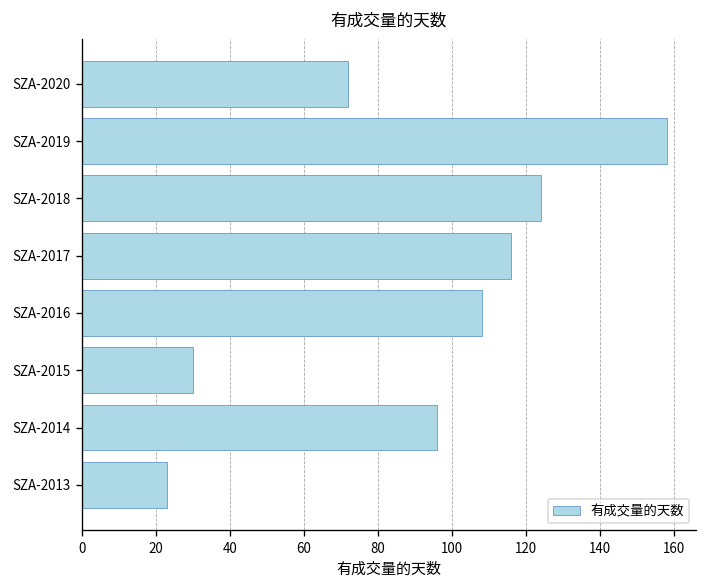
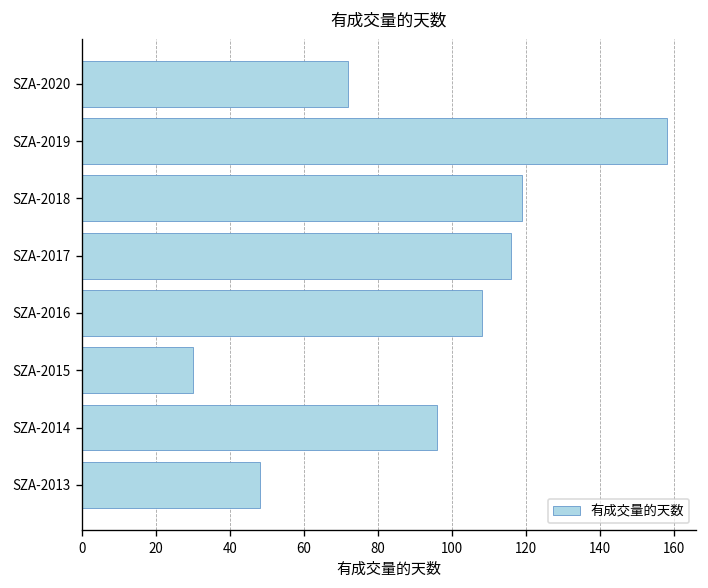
SZA-2018: 124 -> 119
SZA-2013: 23 -> 48
